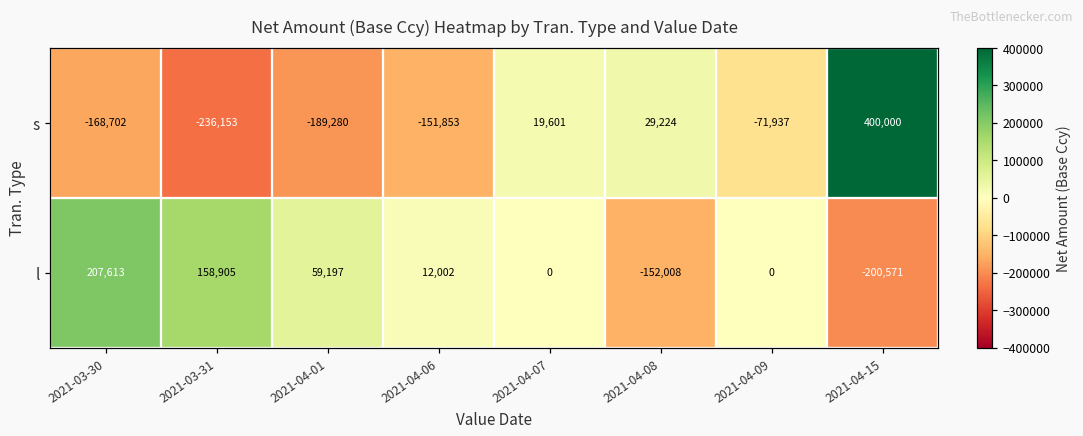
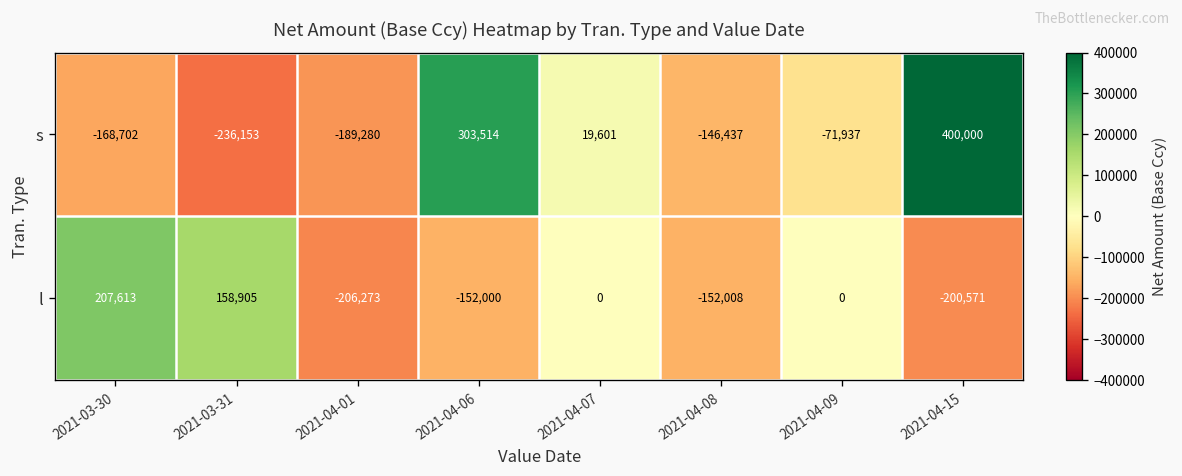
s, 2021-04-06: -151,853 -> 303,514
s, 2021-04-08: 29,224 -> -146,437
l, 2021-04-01: 59,197 -> -206,273
l, 2021-04-06: 12,002 -> -152,000
